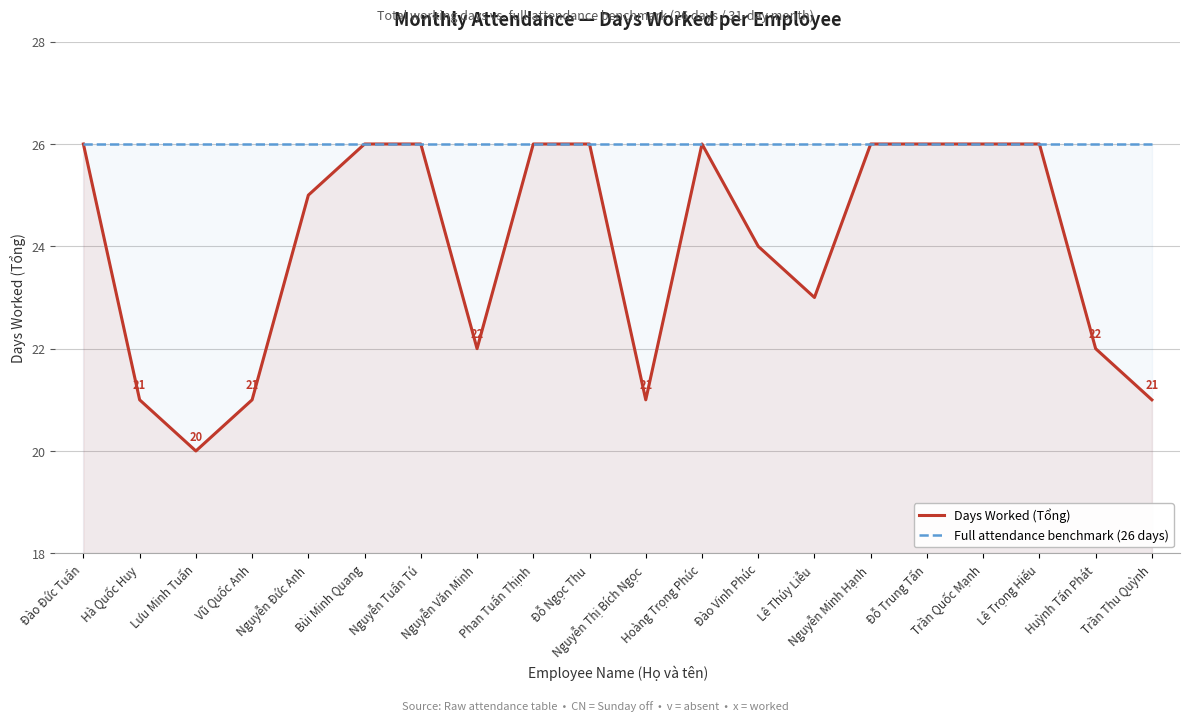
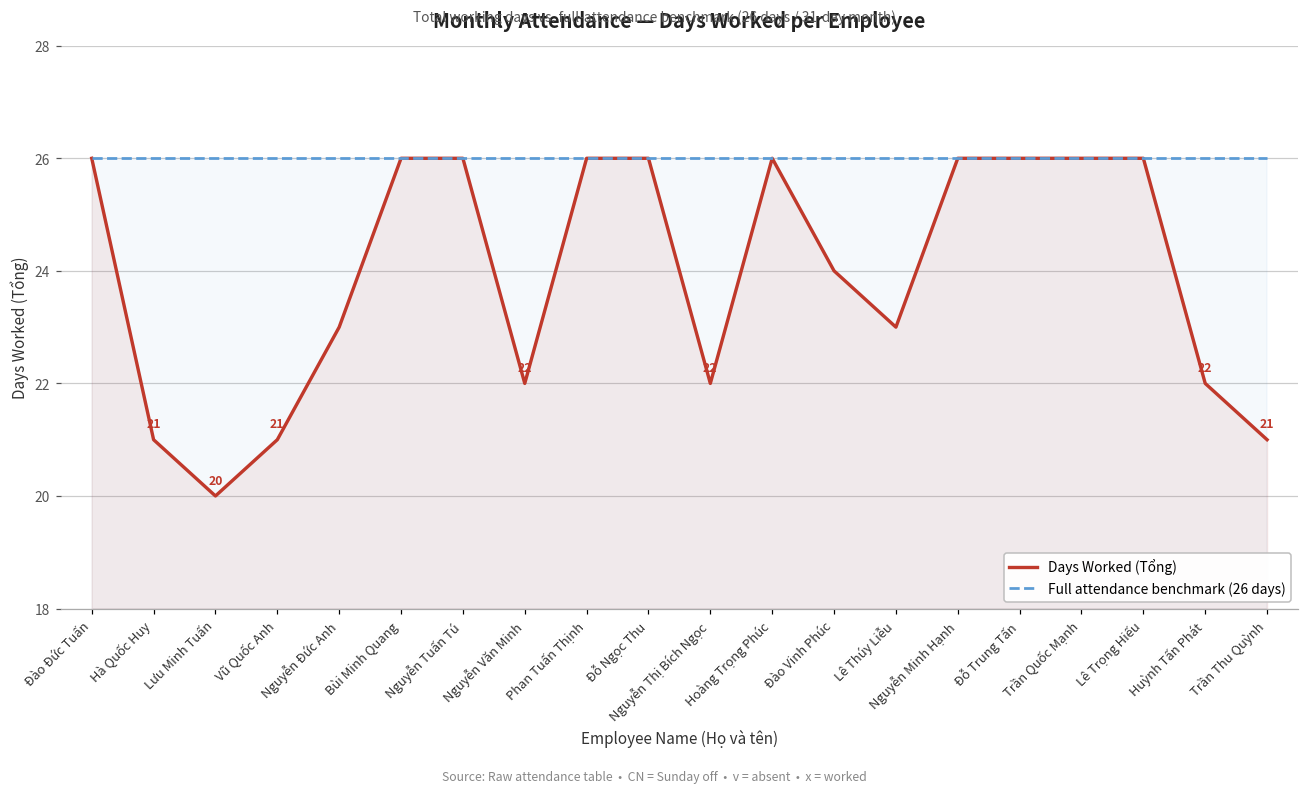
Days Worked (Tổng), Nguyễn Đức Anh: 25 -> 23
Days Worked (Tổng), Nguyễn Thị Bích Ngọc: 21 -> 22
